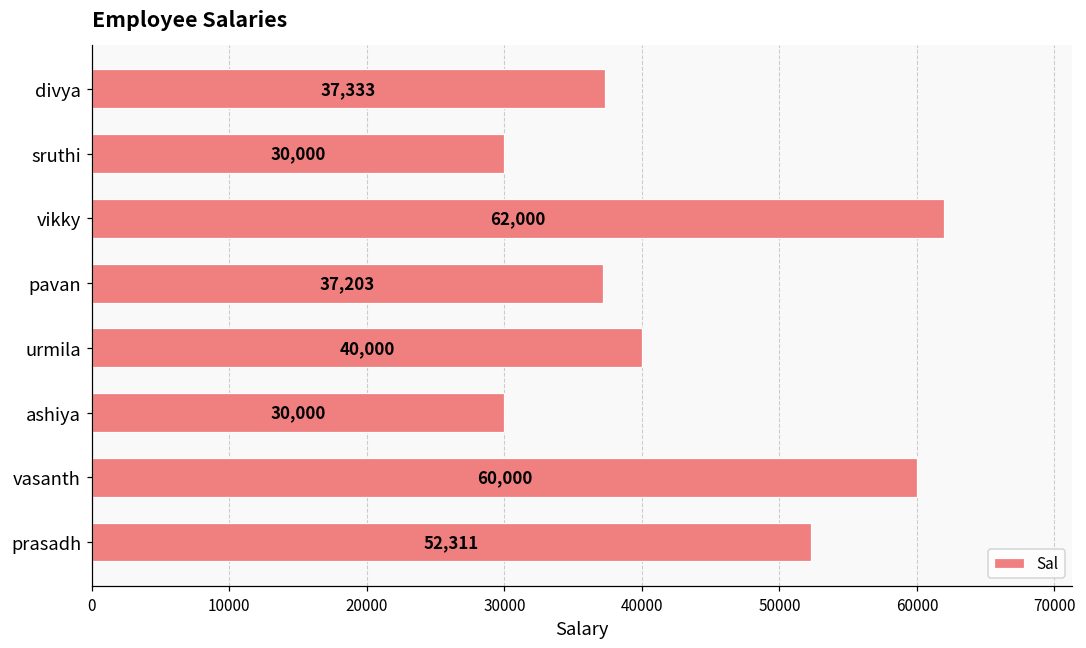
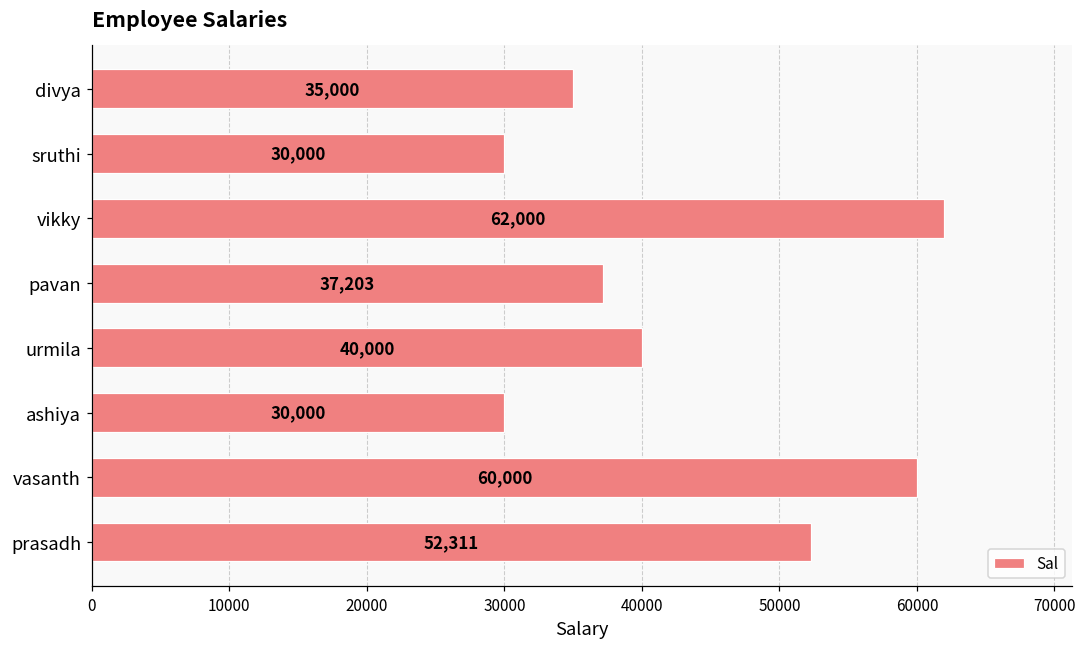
divya: 37,333 -> 35,000
